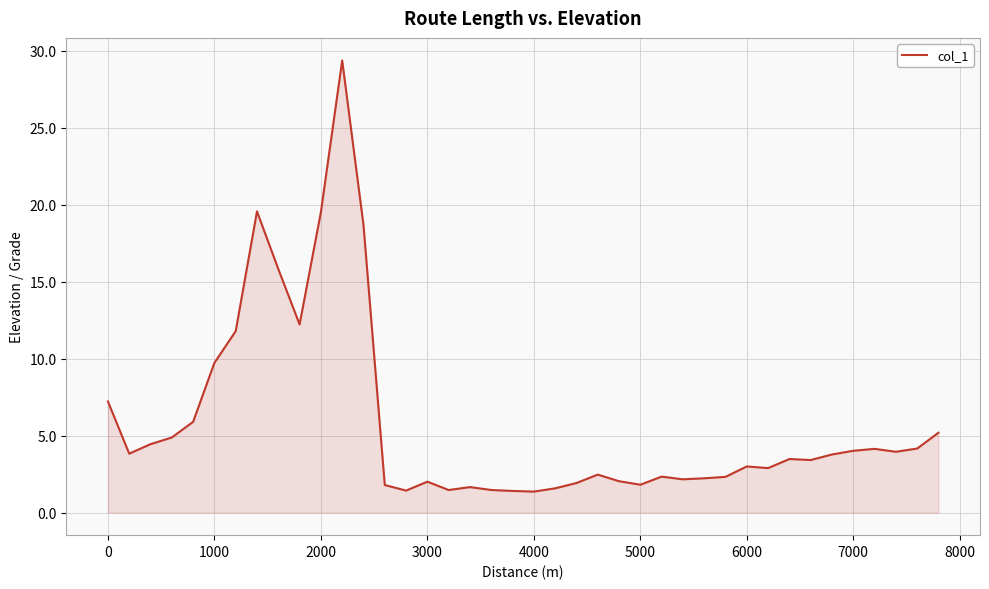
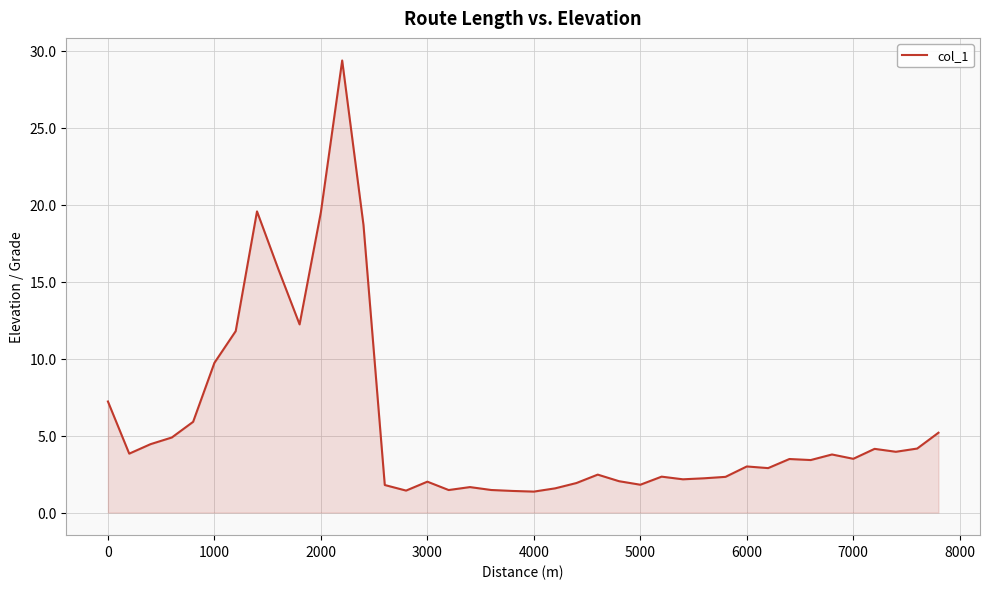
7000: 4.0 -> 3.5
